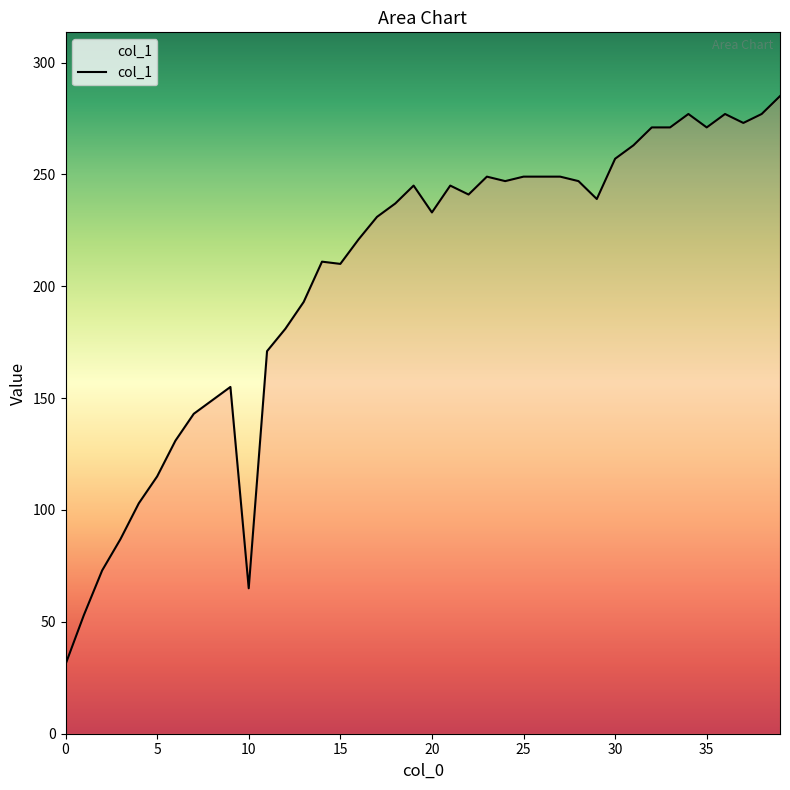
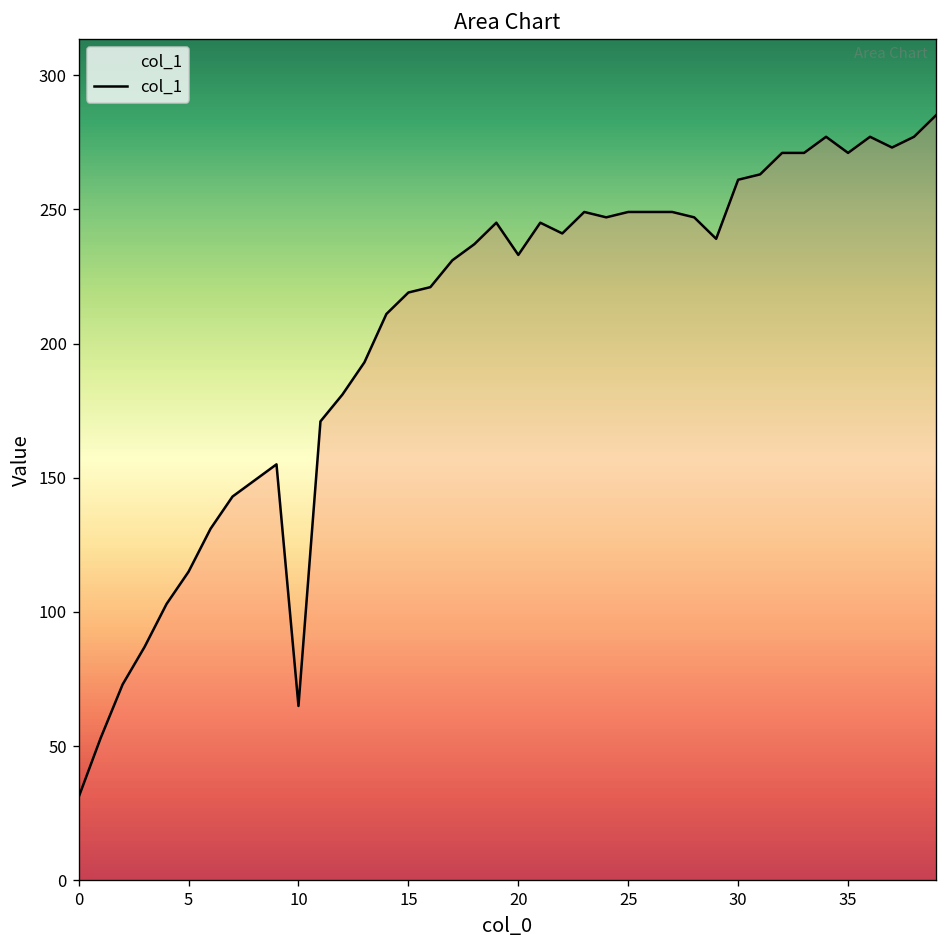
15: 210 -> 219
30: 257 -> 261
